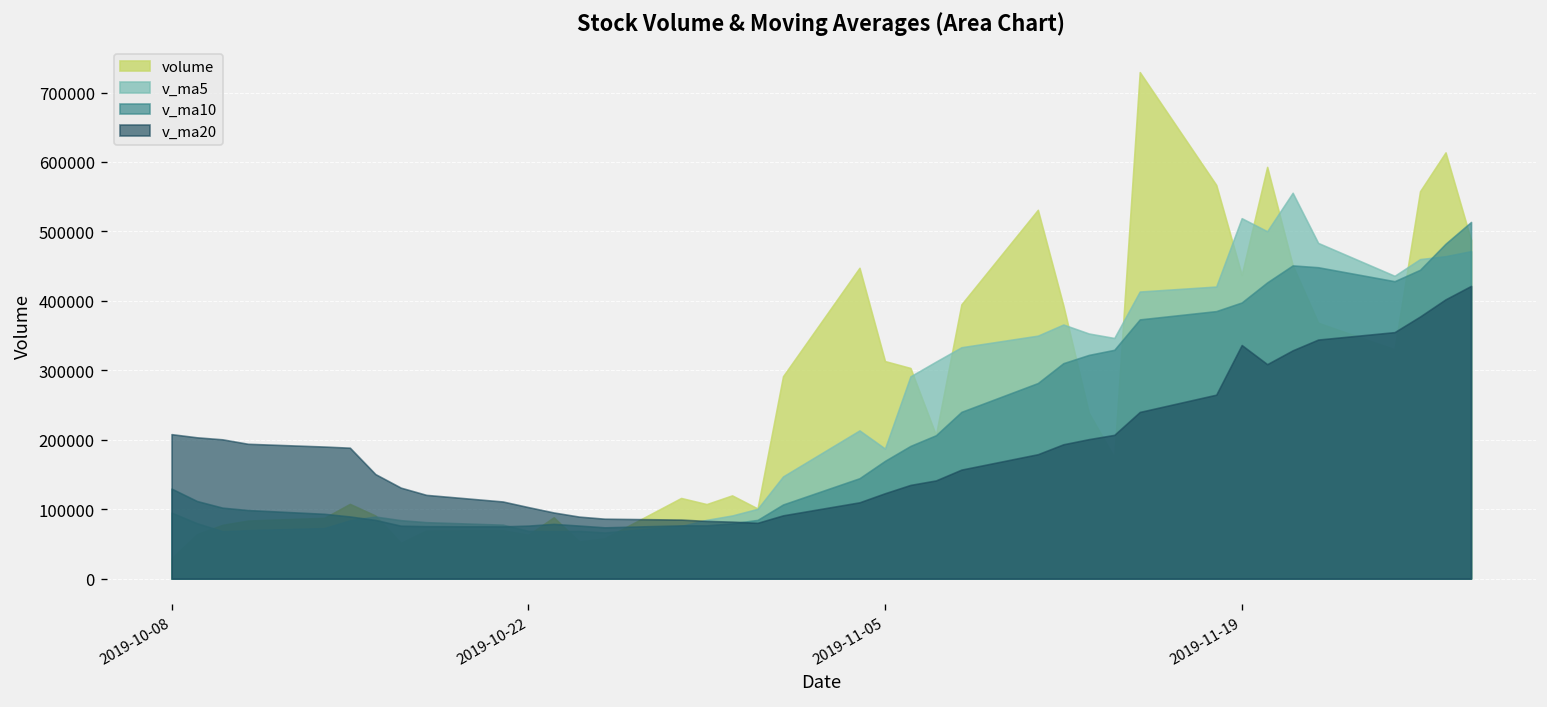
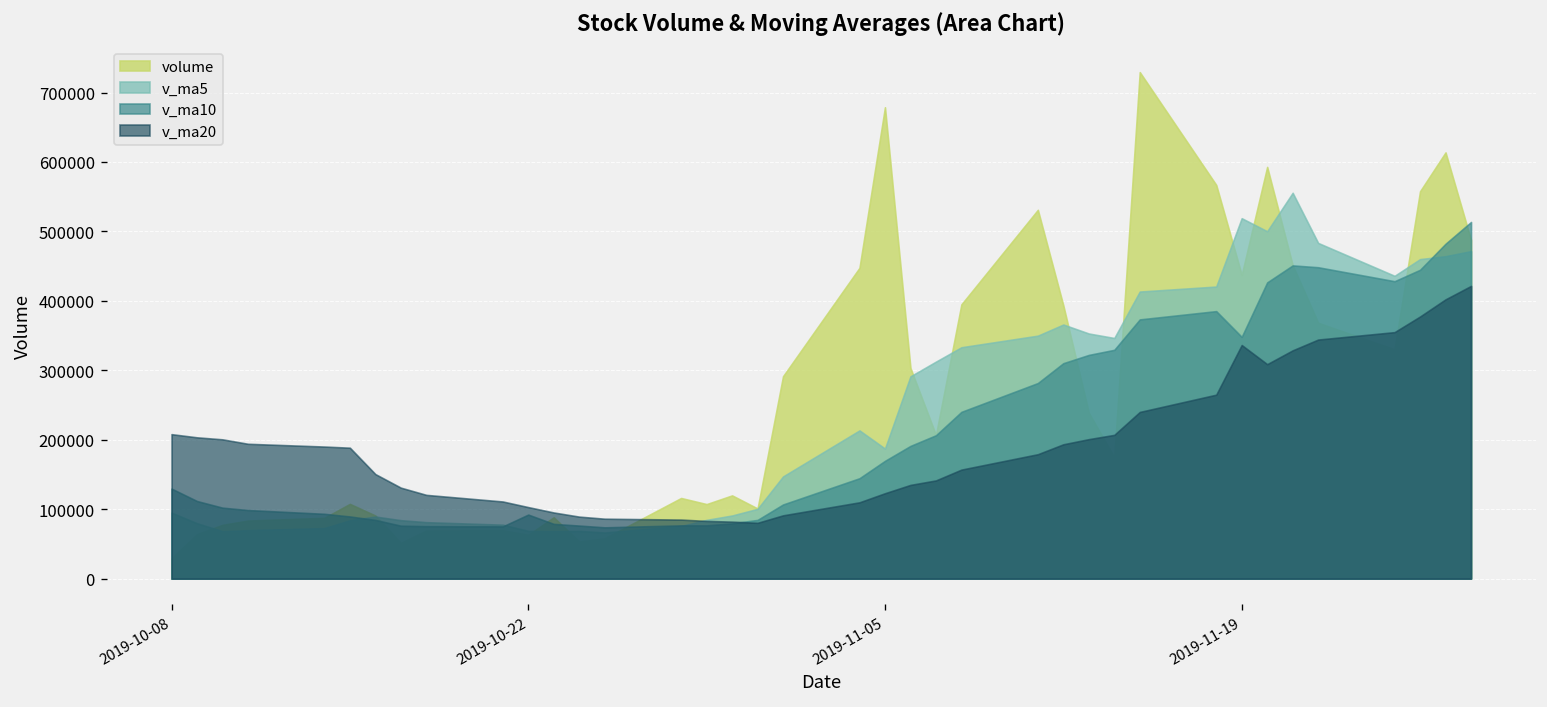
v_ma10, 2019-10-22: 80000 -> 90000
volume, 2019-11-05: 310000 -> 680000
v_ma10, 2019-11-19: 400000 -> 350000
